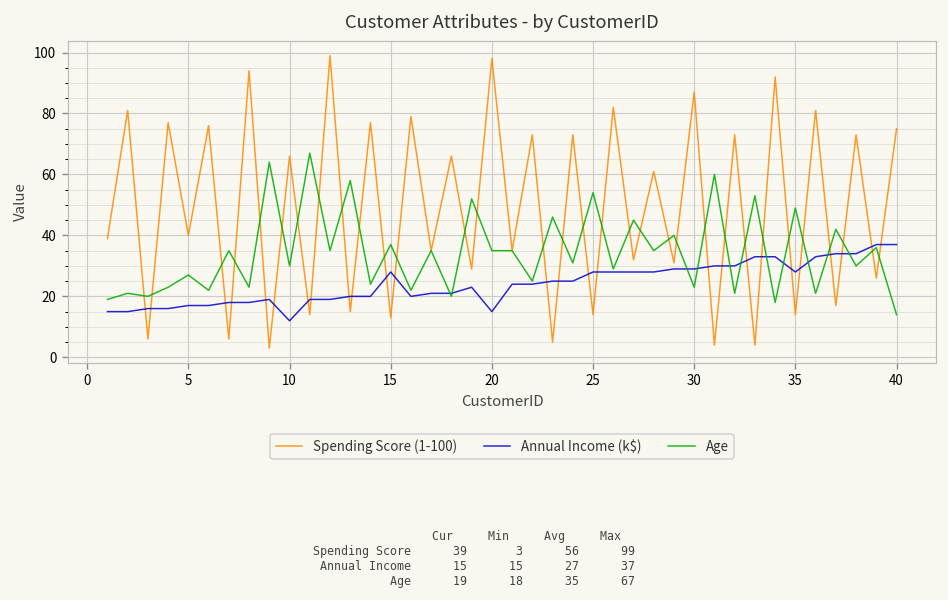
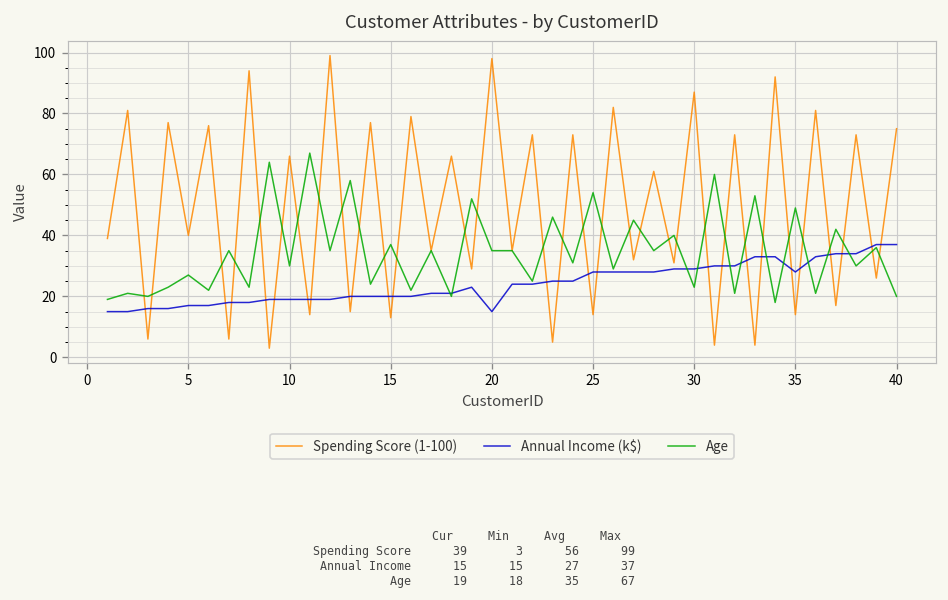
Annual Income (k$), 10: 12 -> 19
Annual Income (k$), 15: 28 -> 20
Age, 40: 14 -> 20
